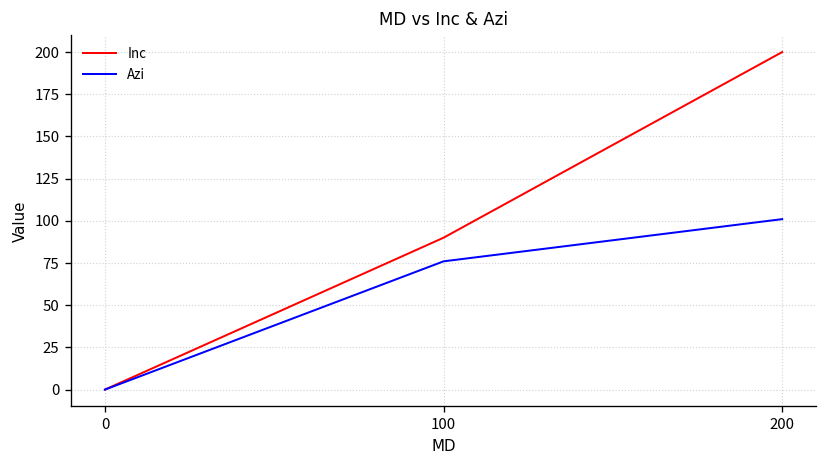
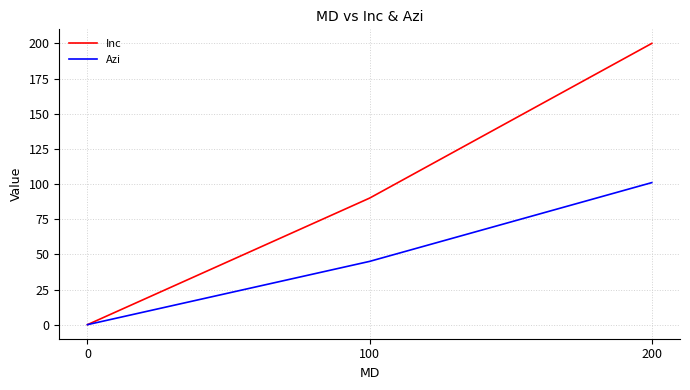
Azi, 100: 76 -> 45
